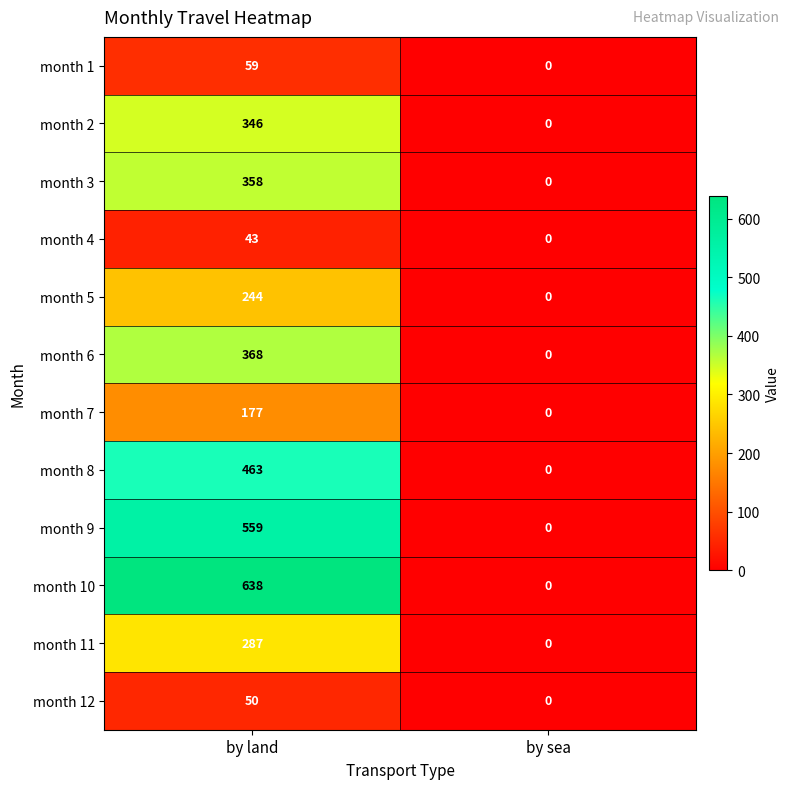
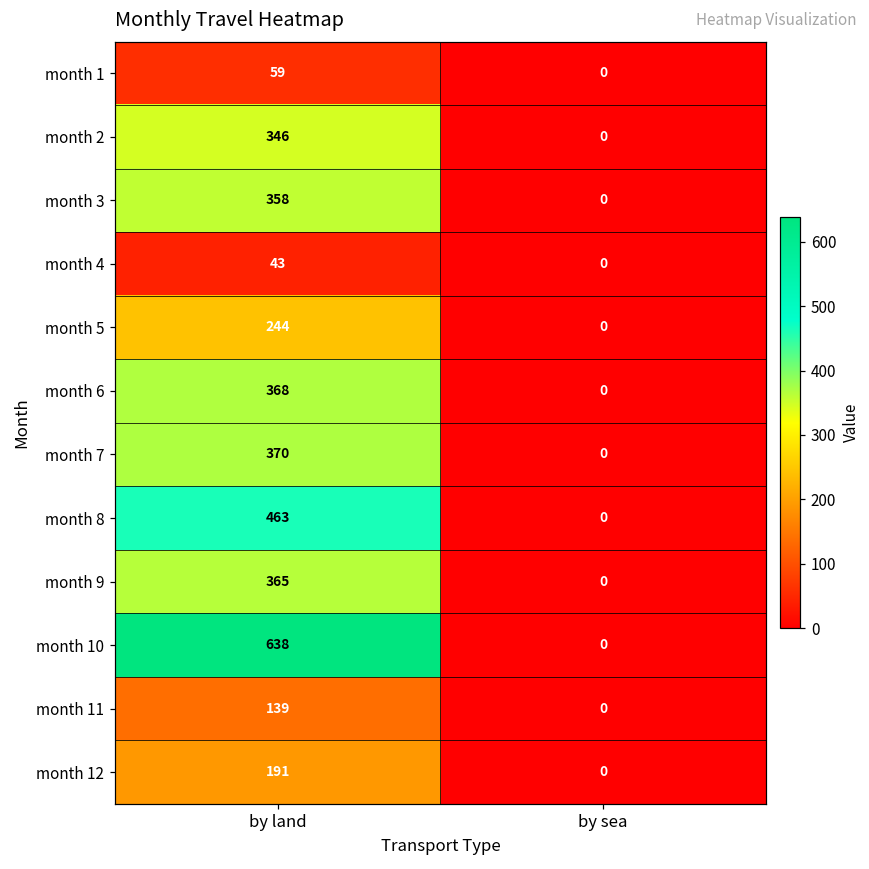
month 7, by land: 177 -> 370
month 9, by land: 559 -> 365
month 11, by land: 287 -> 139
month 12, by land: 50 -> 191
